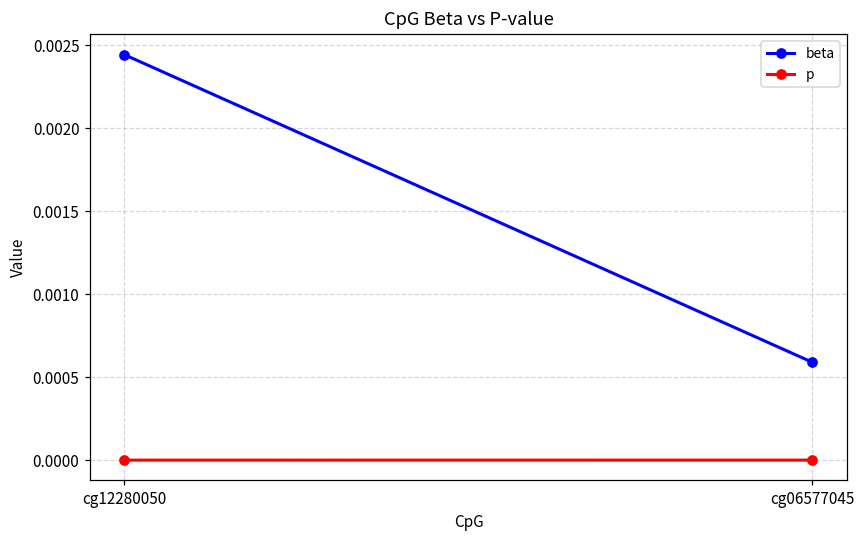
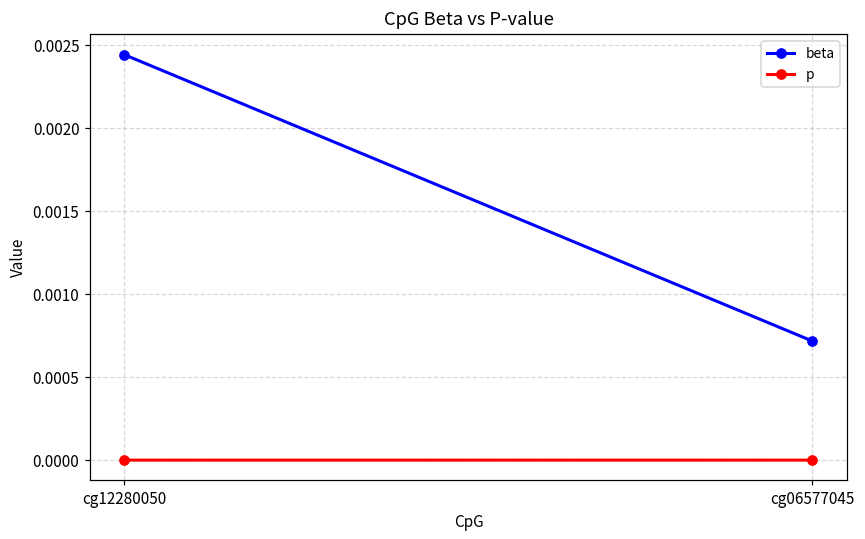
beta, cg06577045: 0.00059 -> 0.00072
